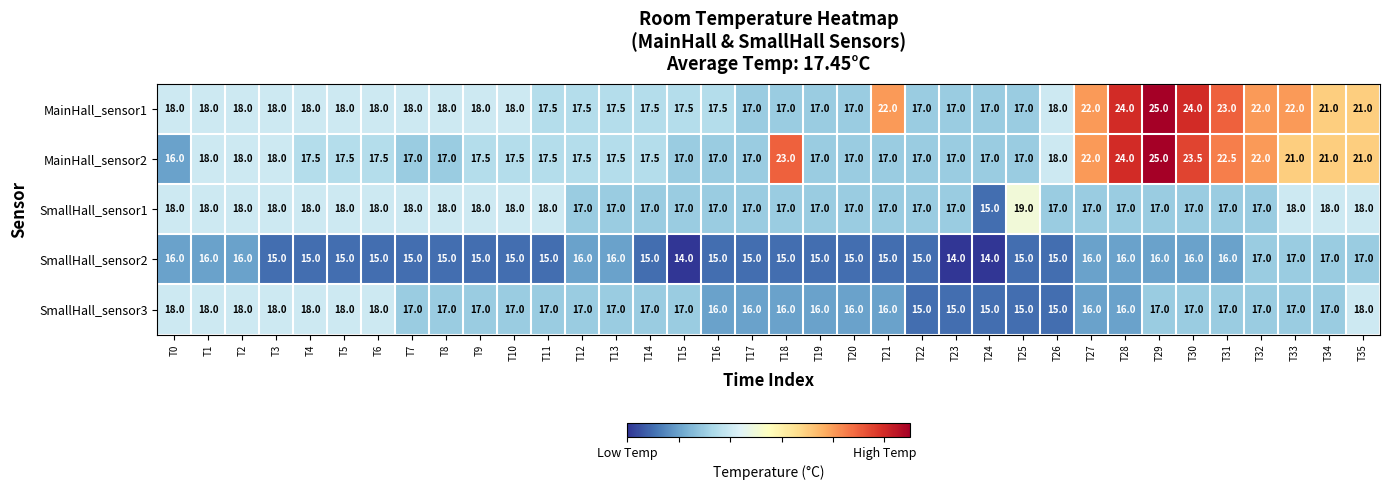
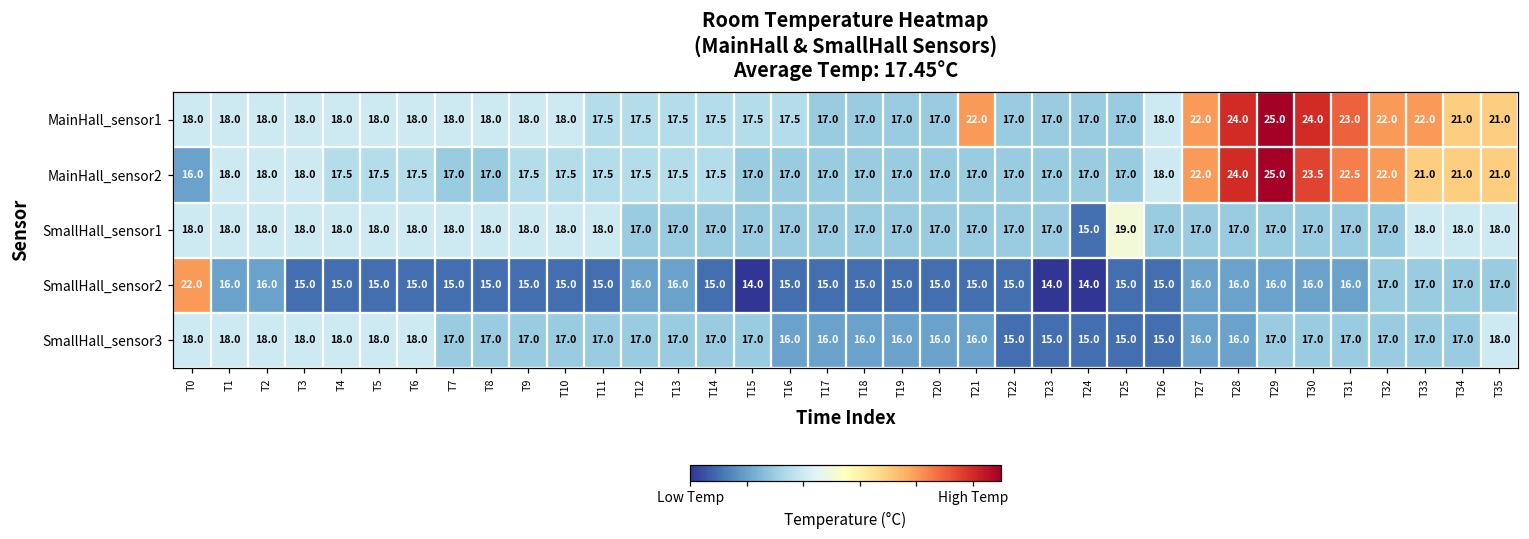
MainHall_sensor2, T18: 23.0 -> 17.0
SmallHall_sensor2, T0: 16.0 -> 22.0
